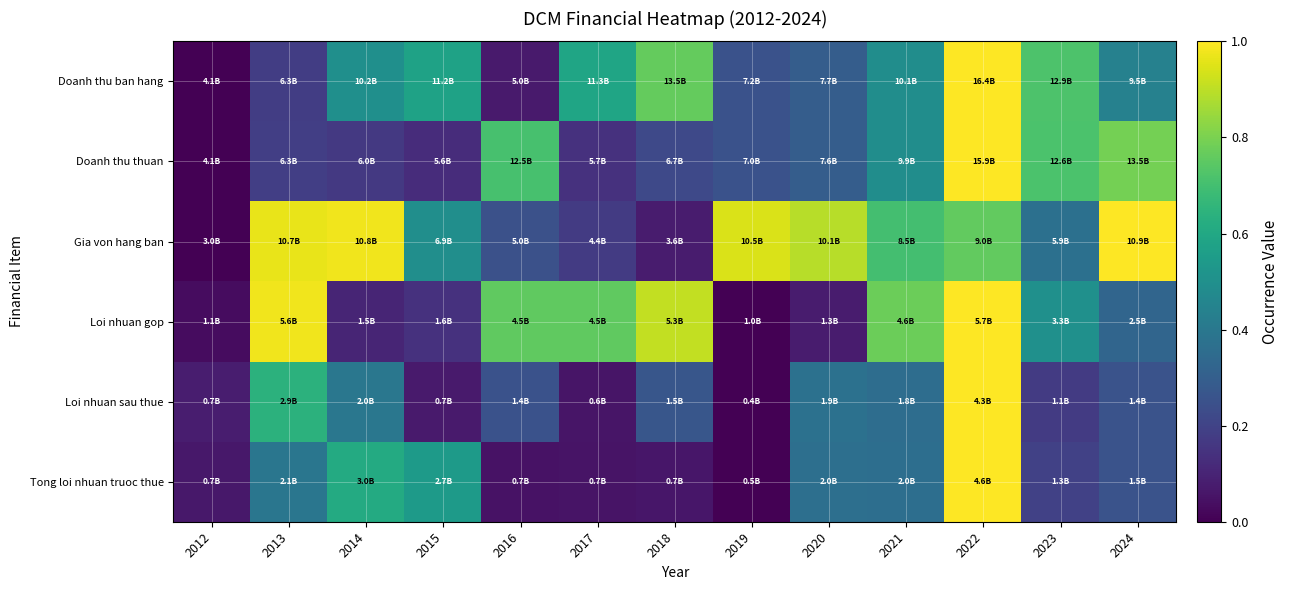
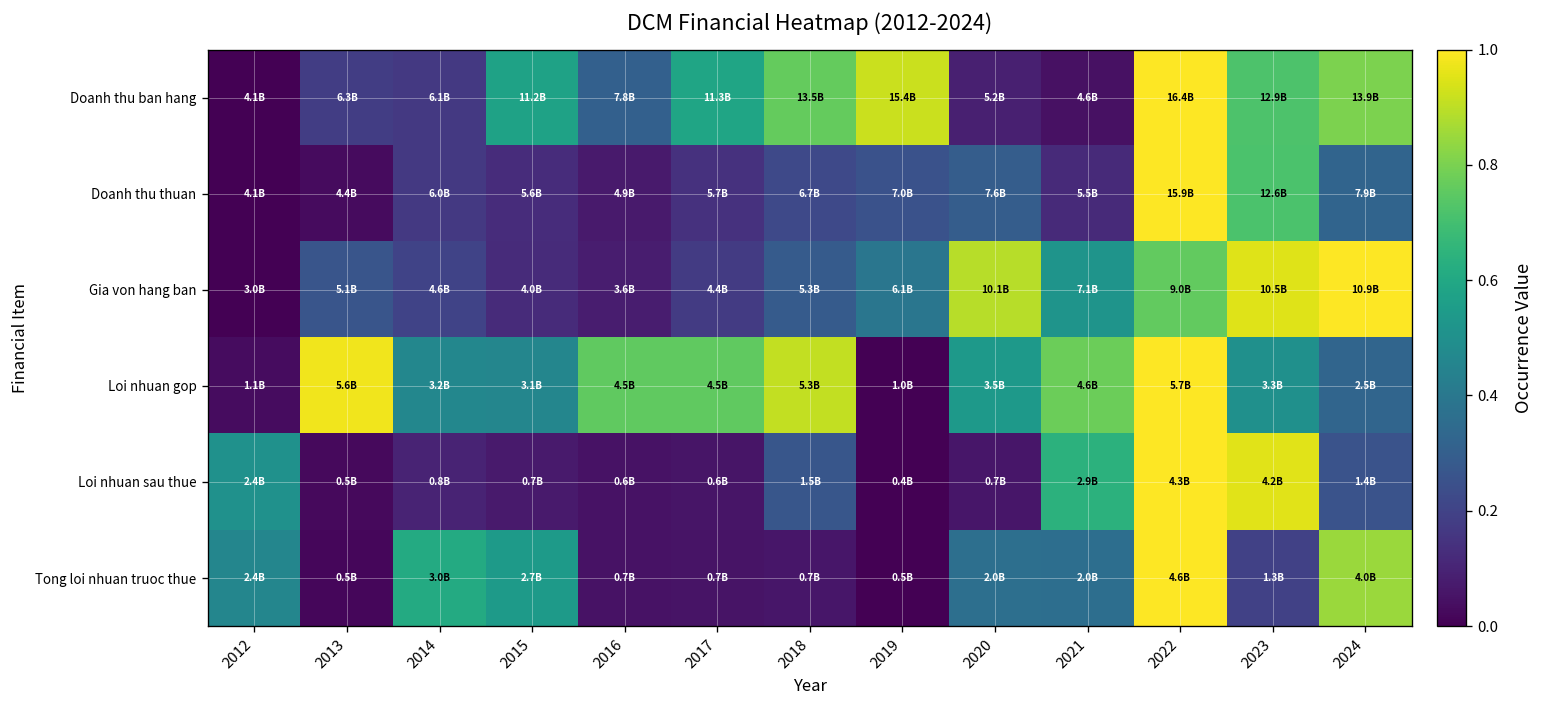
Doanh thu ban hang, 2014: 10.2B -> 6.1B
Doanh thu ban hang, 2016: 5.0B -> 7.8B
Doanh thu ban hang, 2019: 7.2B -> 15.4B
Doanh thu ban hang, 2020: 7.7B -> 5.2B
Doanh thu ban hang, 2021: 10.1B -> 4.6B
Doanh thu ban hang, 2024: 9.5B -> 13.9B
Doanh thu thuan, 2013: 6.3B -> 4.4B
Doanh thu thuan, 2016: 12.5B -> 4.9B
Doanh thu thuan, 2021: 9.9B -> 5.5B
Doanh thu thuan, 2024: 13.5B -> 7.9B
Gia von hang ban, 2013: 10.7B -> 5.1B
Gia von hang ban, 2014: 10.8B -> 4.6B
Gia von hang ban, 2015: 6.9B -> 4.0B
Gia von hang ban, 2016: 5.0B -> 3.6B
Gia von hang ban, 2018: 3.6B -> 5.3B
Gia von hang ban, 2019: 10.5B -> 6.1B
Gia von hang ban, 2021: 8.5B -> 7.1B
Gia von hang ban, 2023: 5.9B -> 10.5B
Loi nhuan gop, 2014: 1.5B -> 3.2B
Loi nhuan gop, 2015: 1.6B -> 3.1B
Loi nhuan gop, 2020: 1.3B -> 3.5B
Loi nhuan sau thue, 2012: 0.7B -> 2.4B
Loi nhuan sau thue, 2013: 2.9B -> 0.5B
Loi nhuan sau thue, 2014: 2.0B -> 0.8B
Loi nhuan sau thue, 2016: 1.4B -> 0.6B
Loi nhuan sau thue, 2020: 1.9B -> 0.7B
Loi nhuan sau thue, 2021: 1.8B -> 2.9B
Loi nhuan sau thue, 2023: 1.1B -> 4.2B
Tong loi nhuan truoc thue, 2012: 0.7B -> 2.4B
Tong loi nhuan truoc thue, 2013: 2.1B -> 0.5B
Tong loi nhuan truoc thue, 2024: 1.5B -> 4.0B
